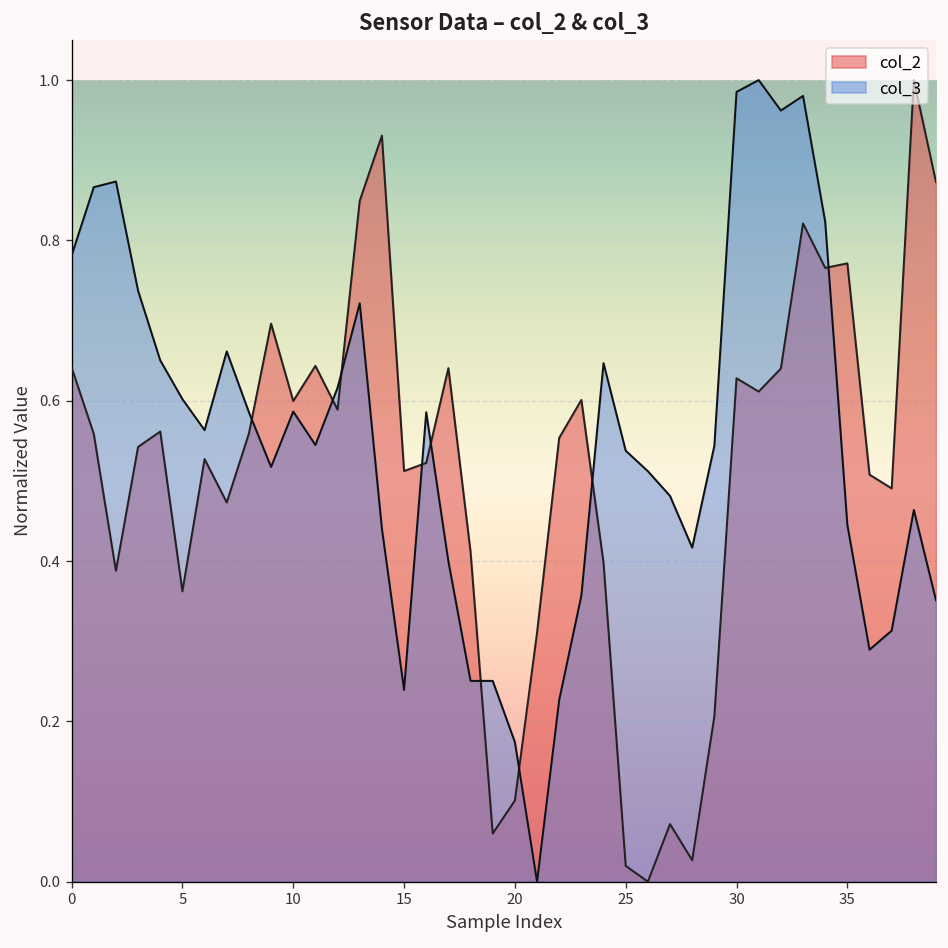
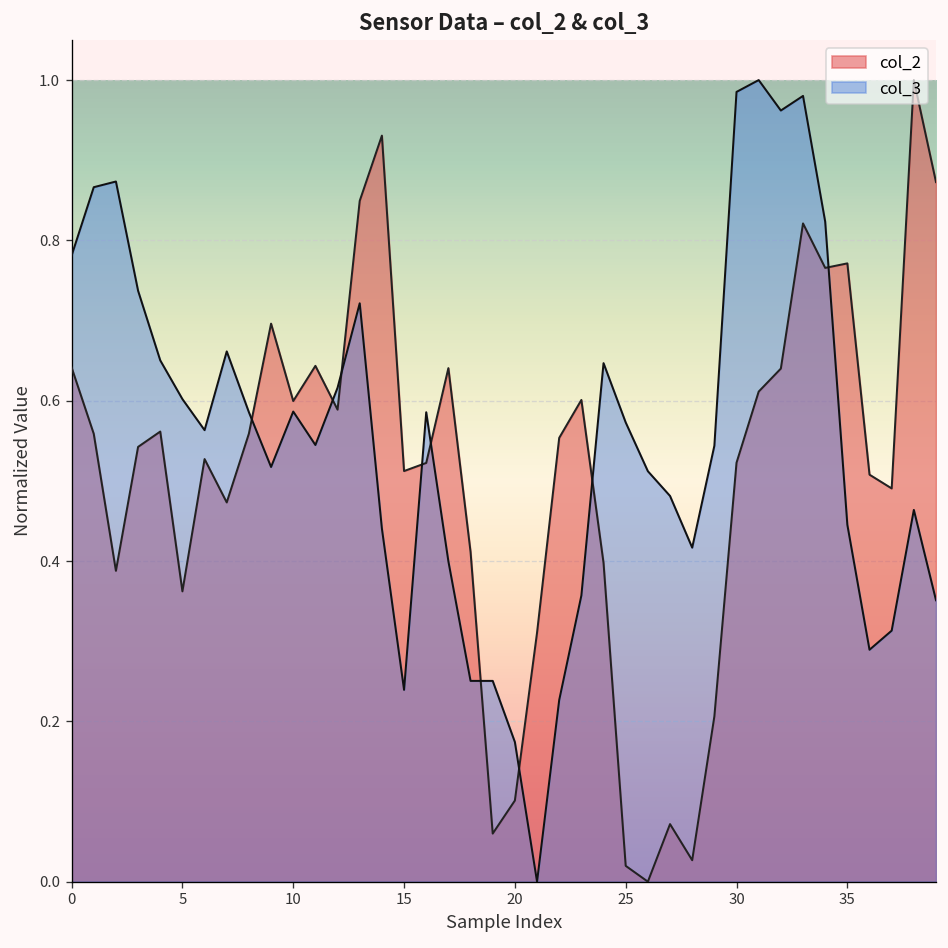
col_3, 25: 0.54 -> 0.57
col_2, 30: 0.63 -> 0.52
